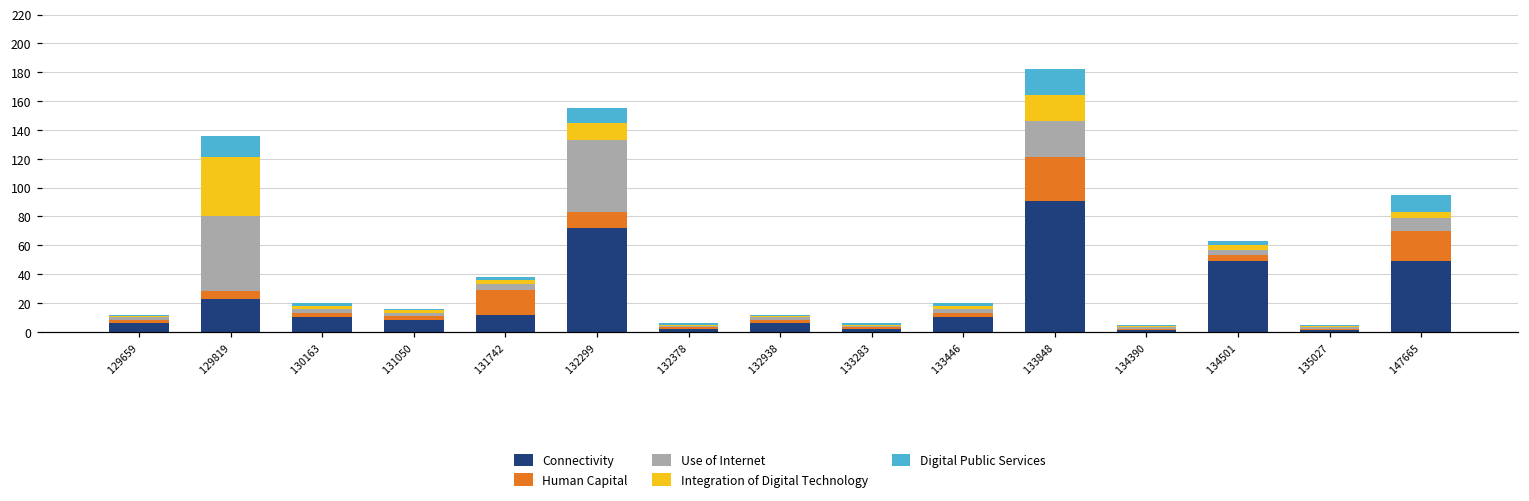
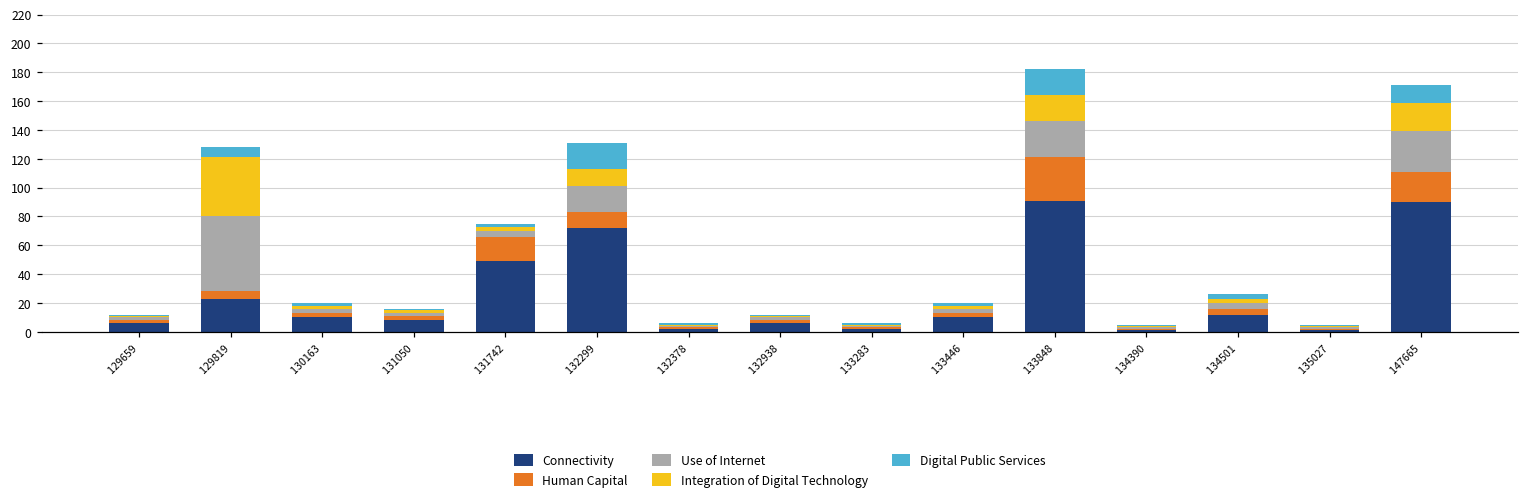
Digital Public Services, 129819: 15 -> 7
Connectivity, 131742: 12 -> 49
Use of Internet, 132299: 50 -> 18
Digital Public Services, 132299: 10 -> 18
Connectivity, 134501: 49 -> 12
Connectivity, 147665: 49 -> 90
Use of Internet, 147665: 9 -> 28
Integration of Digital Technology, 147665: 4 -> 20
